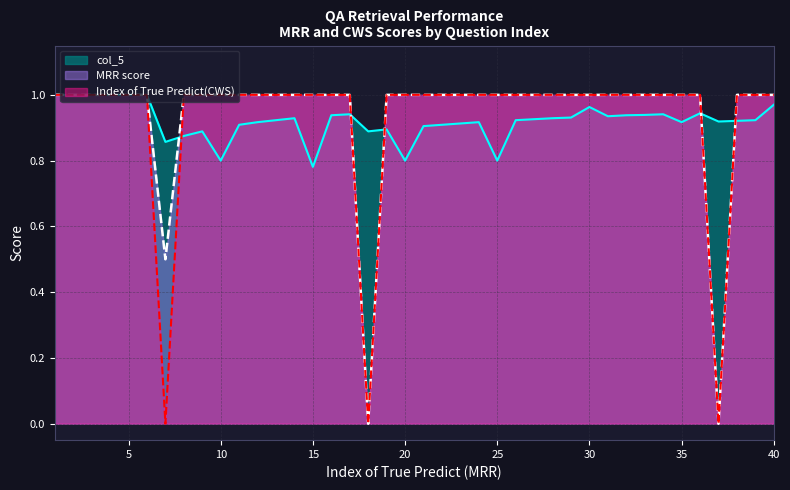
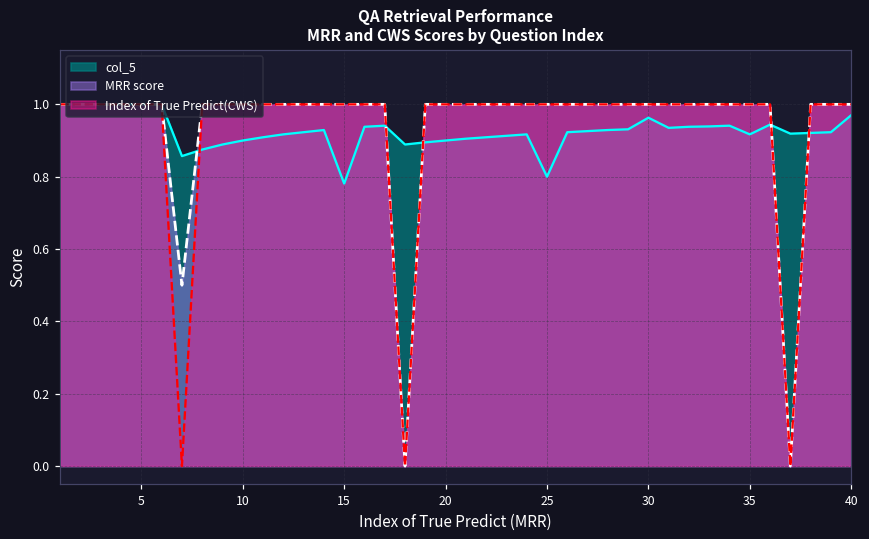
col_5, 10: 0.8 -> 0.9
col_5, 20: 0.8 -> 0.9
